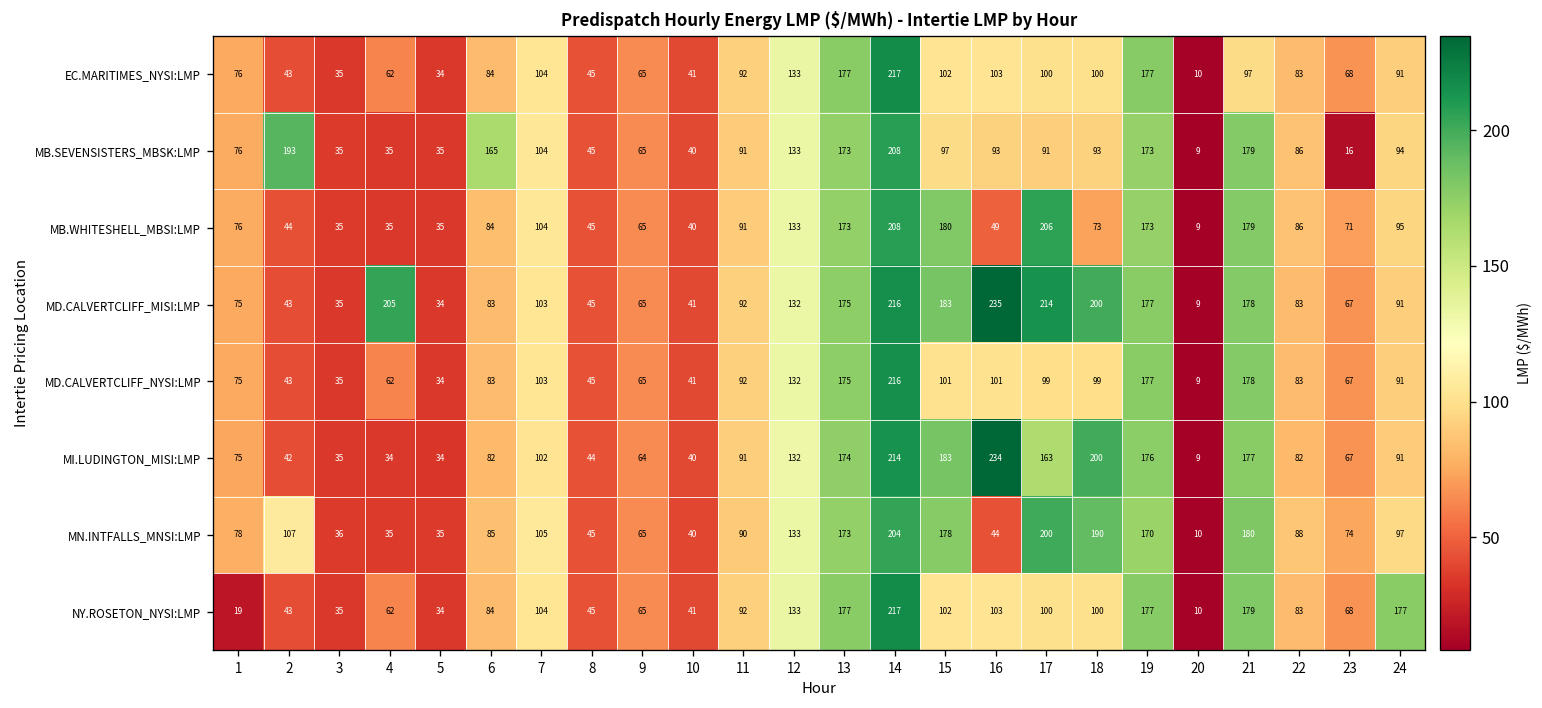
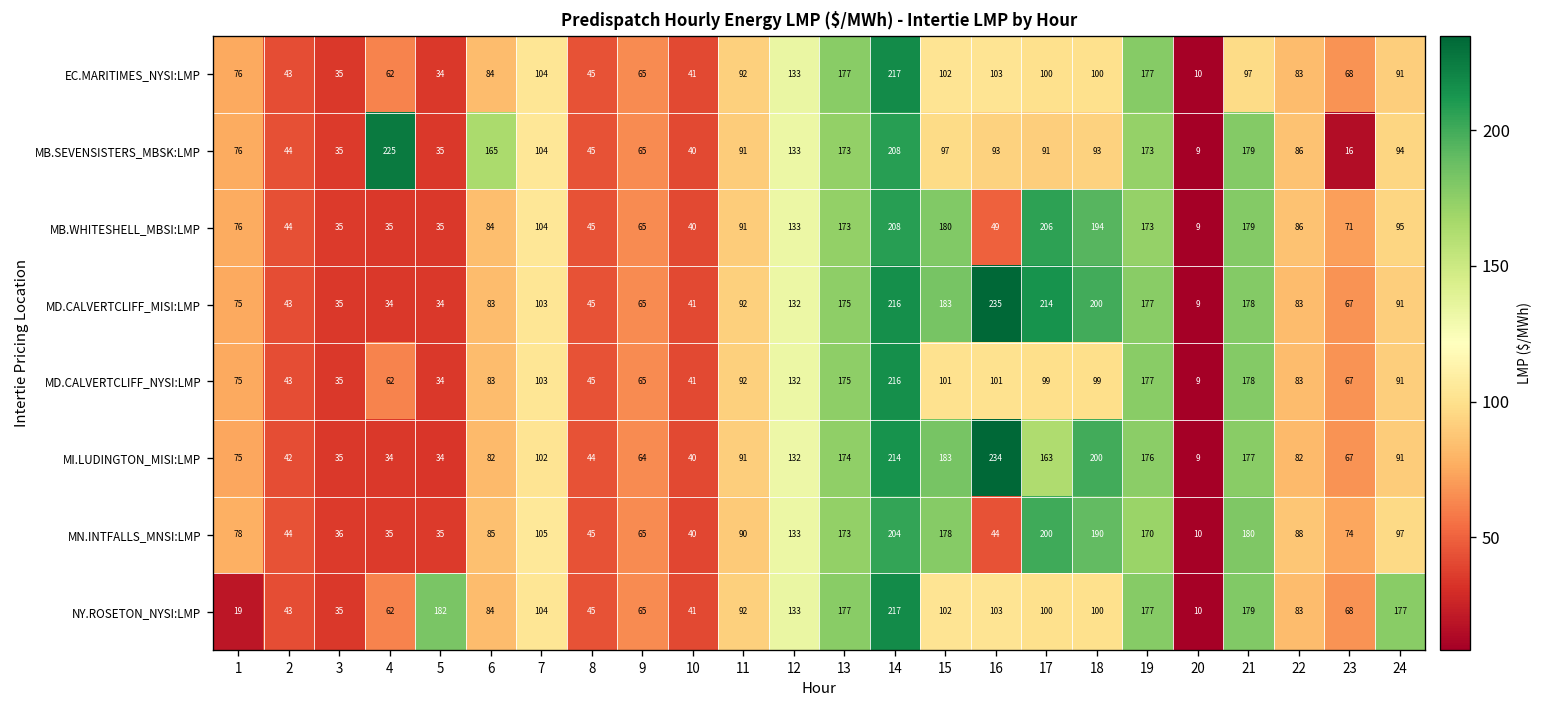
MB.SEVENSISTERS_MBSK:LMP, 2: 193 -> 44
MB.SEVENSISTERS_MBSK:LMP, 4: 35 -> 225
MB.WHITESHELL_MBSI:LMP, 18: 73 -> 194
MD.CALVERTCLIFF_MISI:LMP, 4: 205 -> 34
MN.INTFALLS_MNSI:LMP, 2: 107 -> 44
NY.ROSETON_NYSI:LMP, 5: 34 -> 182
